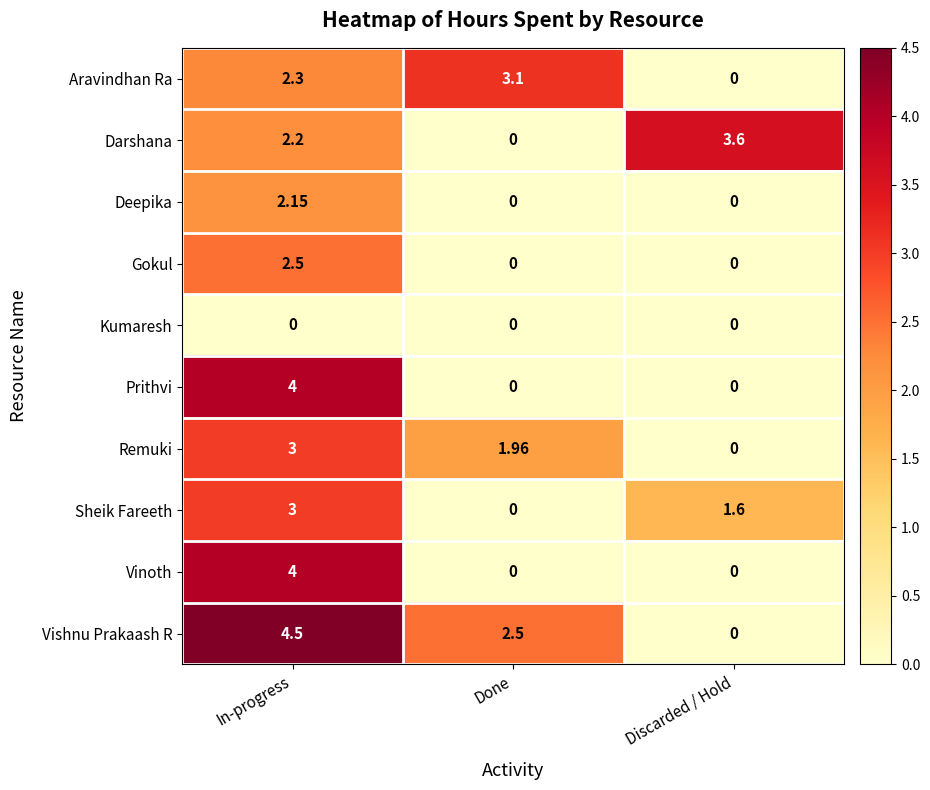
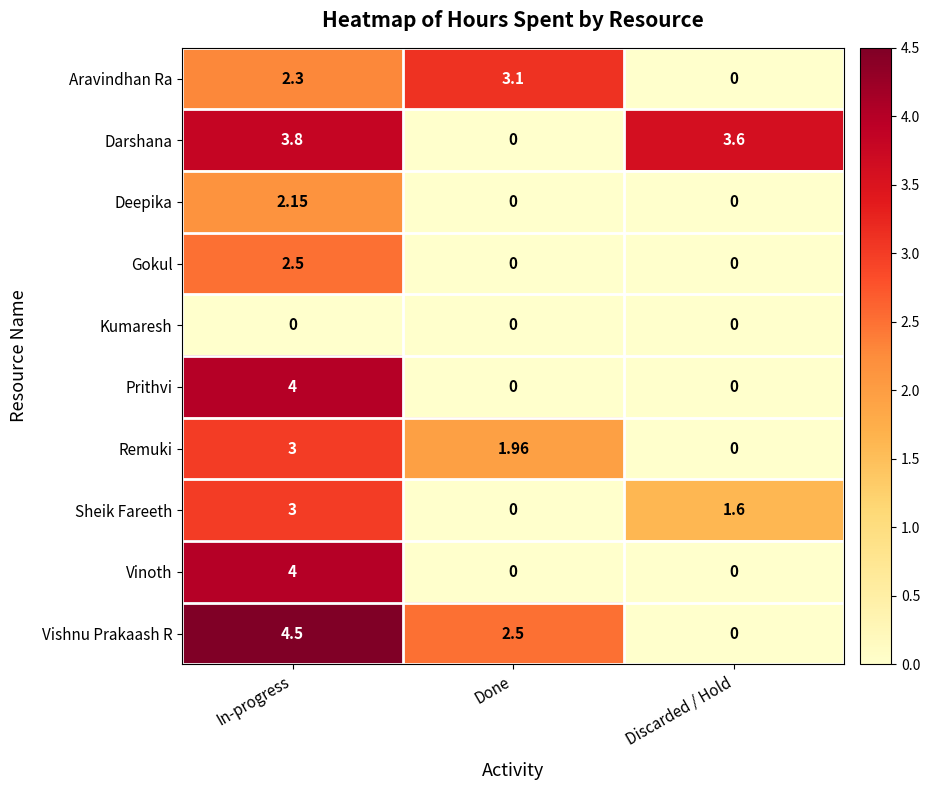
Darshana, In-progress: 2.2 -> 3.8
